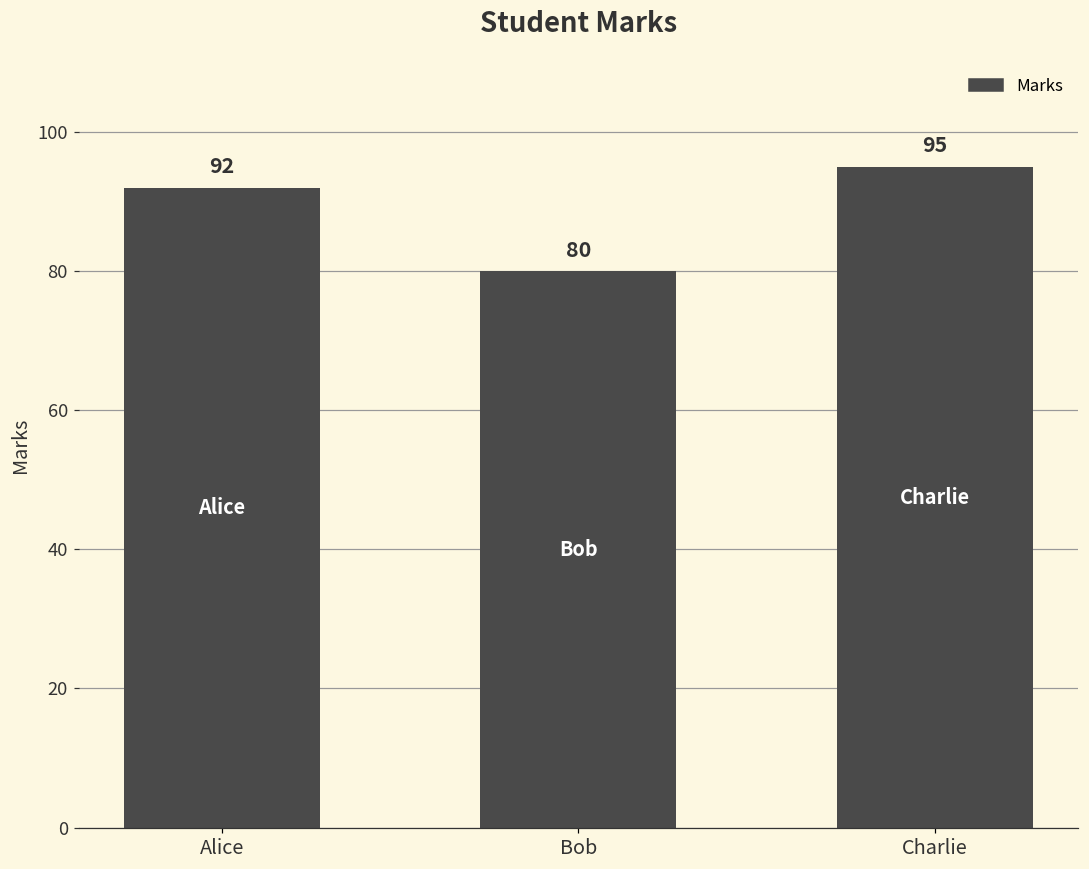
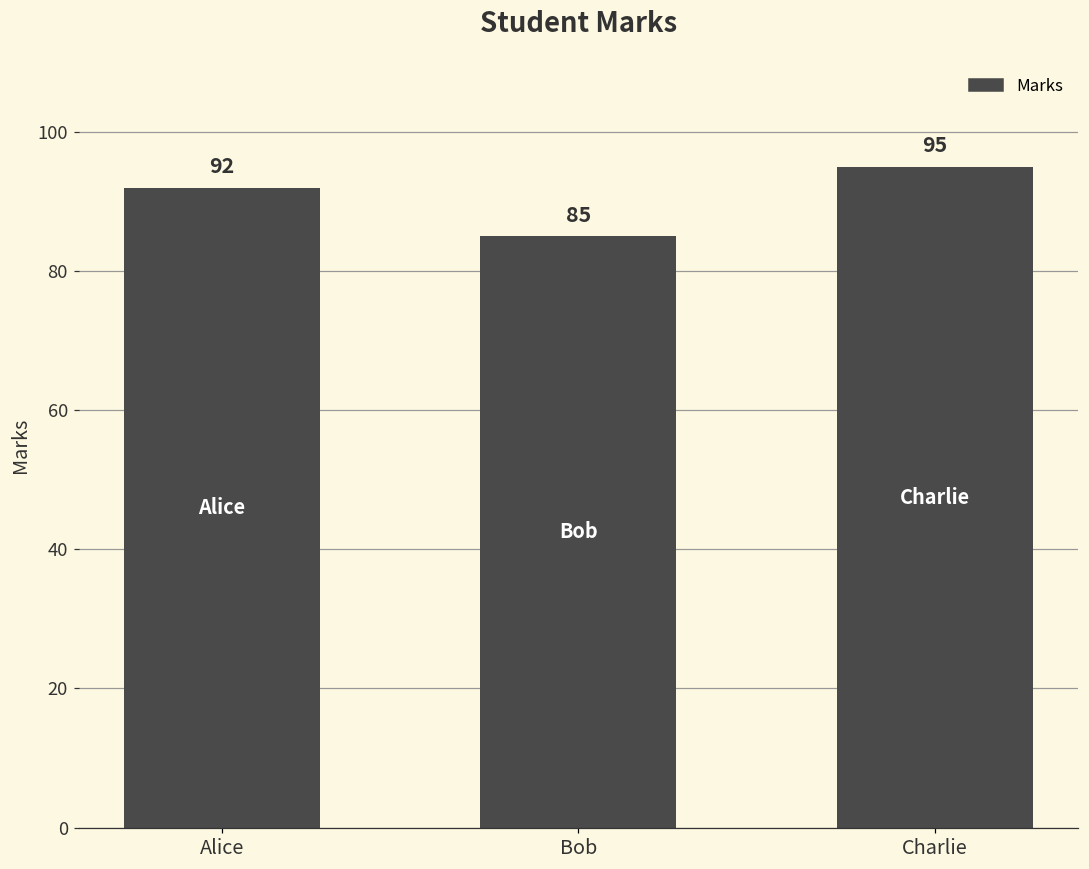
Bob: 80 -> 85
